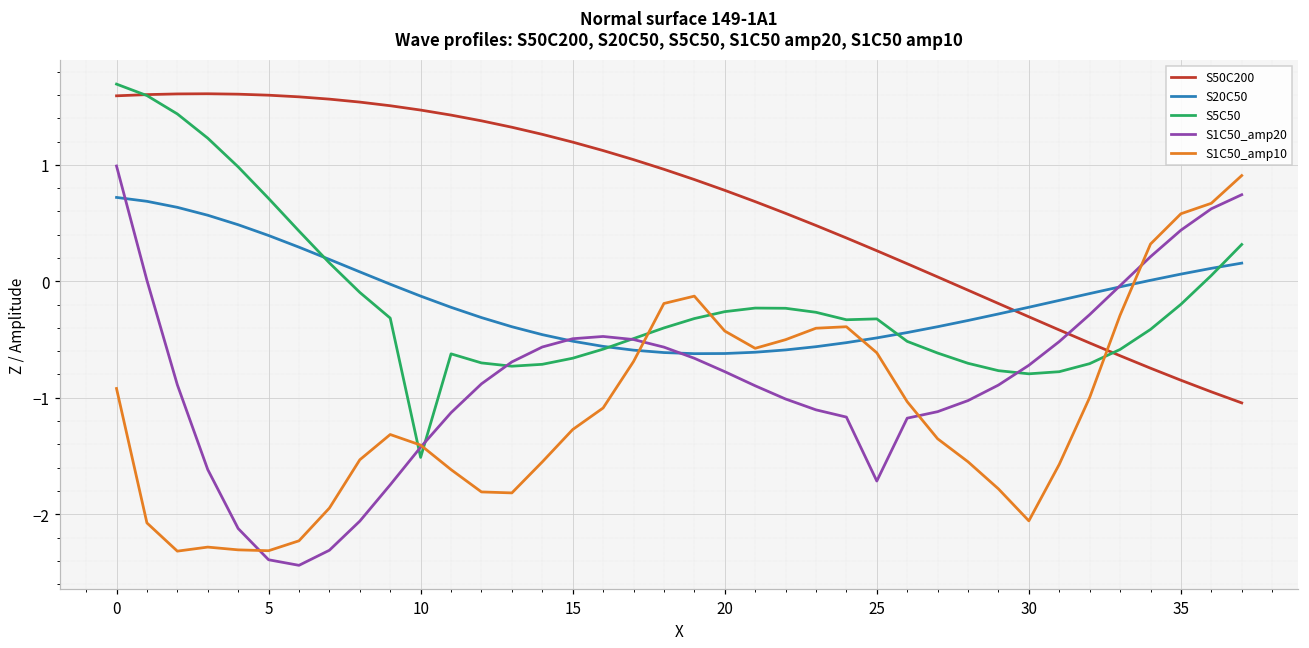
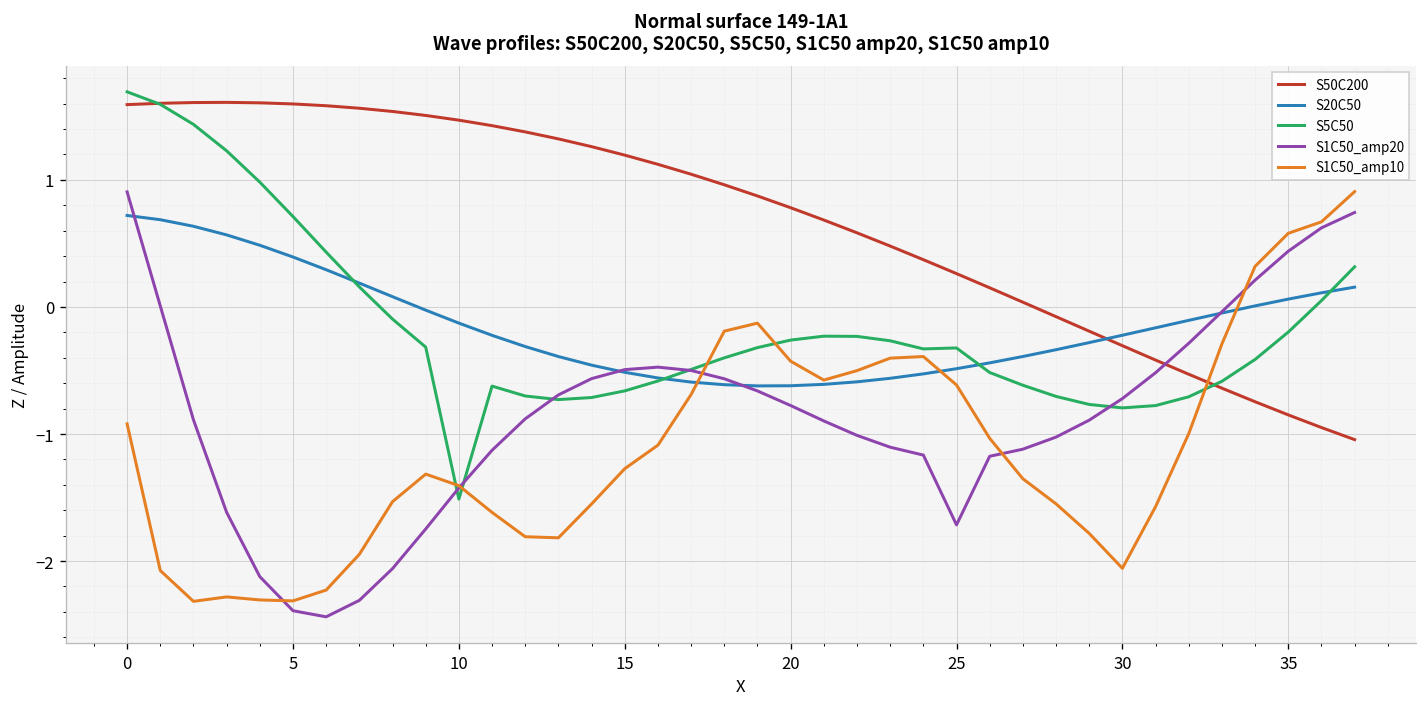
S1C50_amp20, 0: 0.99 -> 0.91
